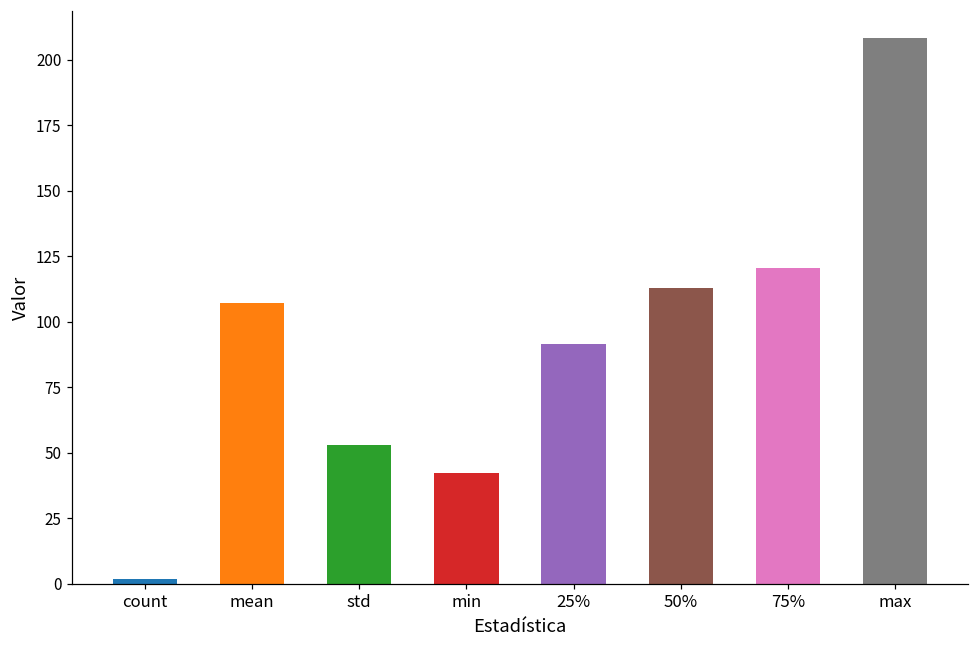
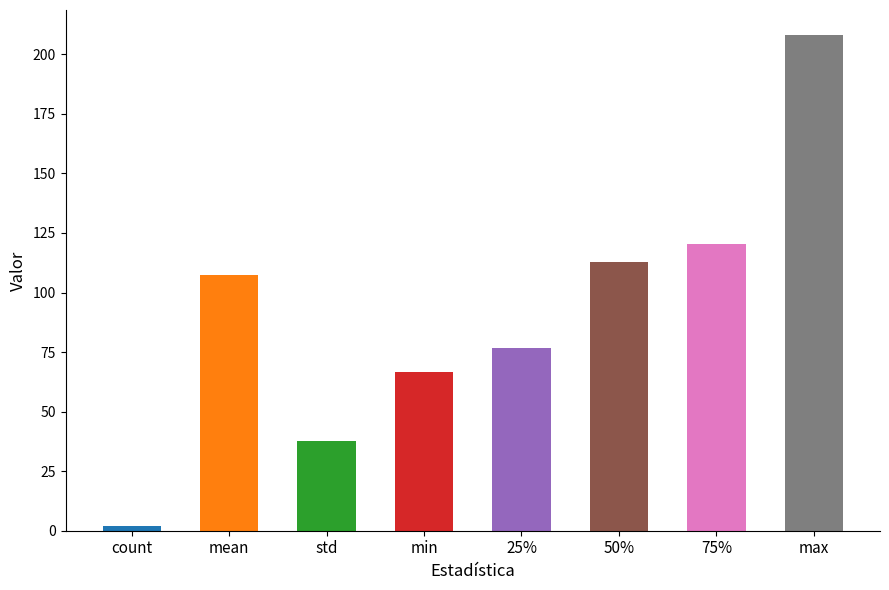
std: 53 -> 38
min: 42 -> 67
25%: 92 -> 77
